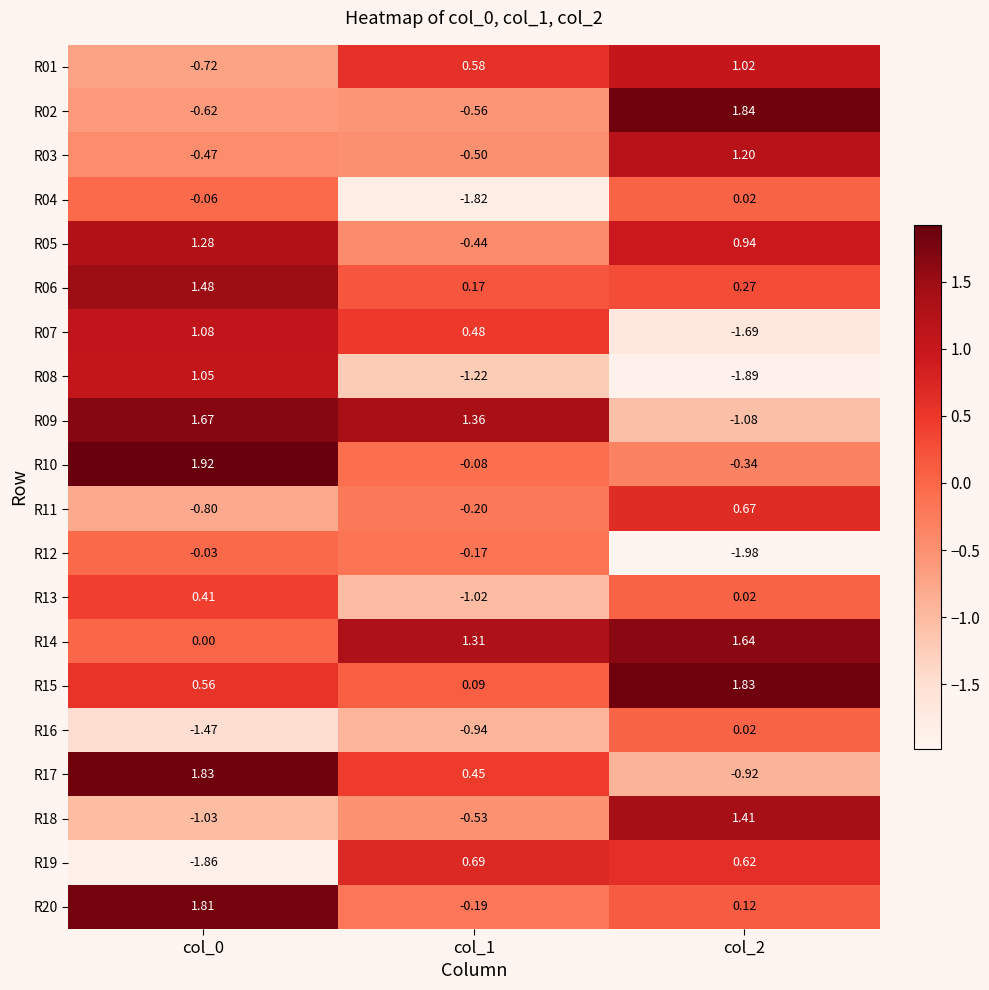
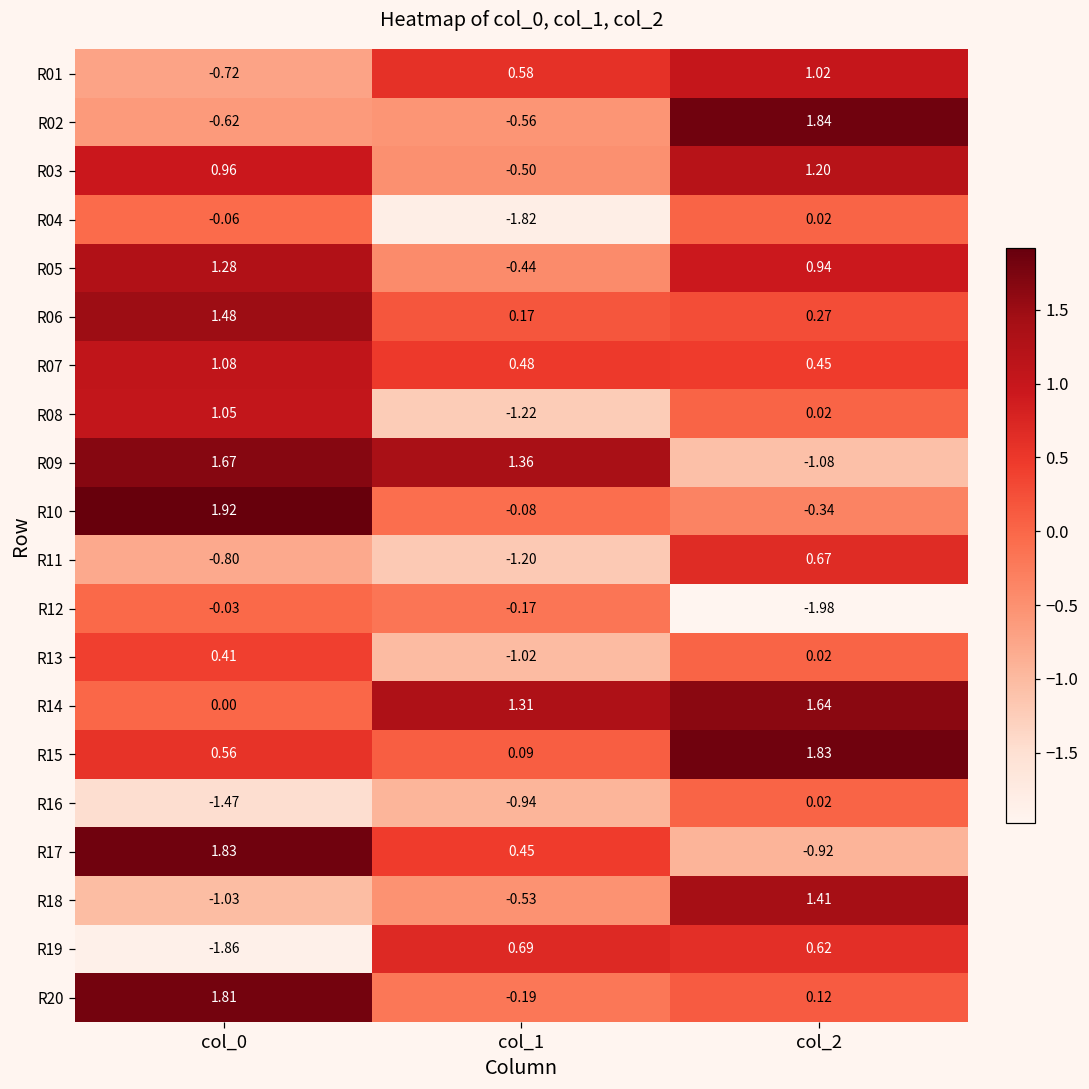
R03, col_0: -0.47 -> 0.96
R07, col_2: -1.69 -> 0.45
R08, col_2: -1.89 -> 0.02
R11, col_1: -0.20 -> -1.20
